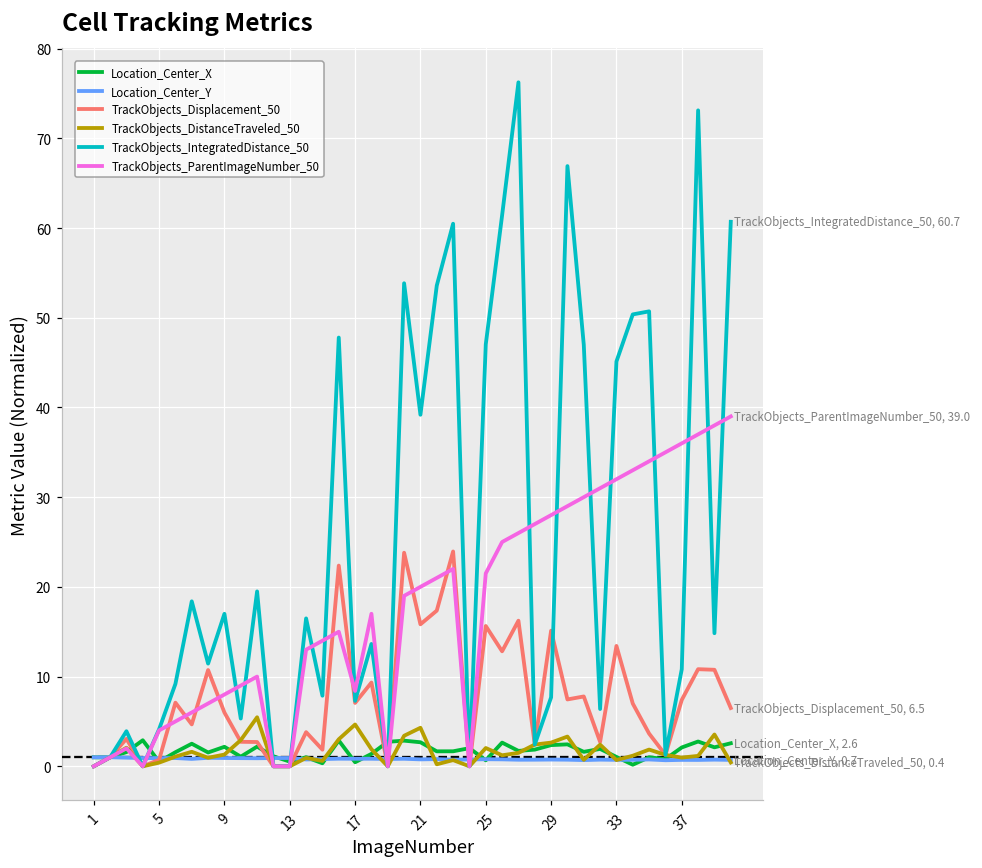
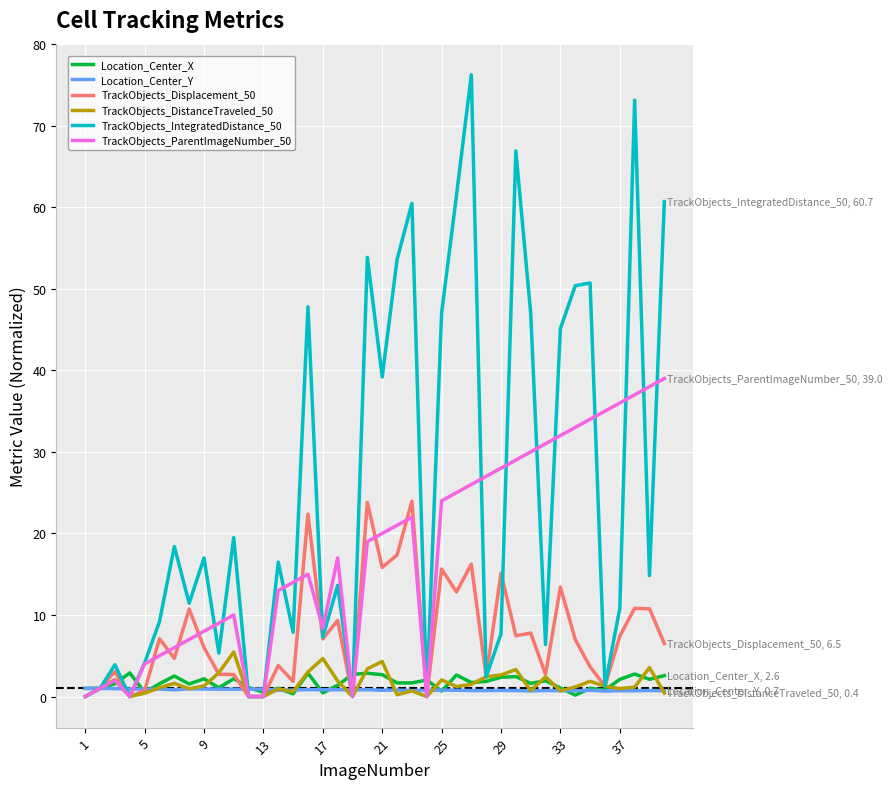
TrackObjects_ParentImageNumber_50, 25: 22 -> 24
